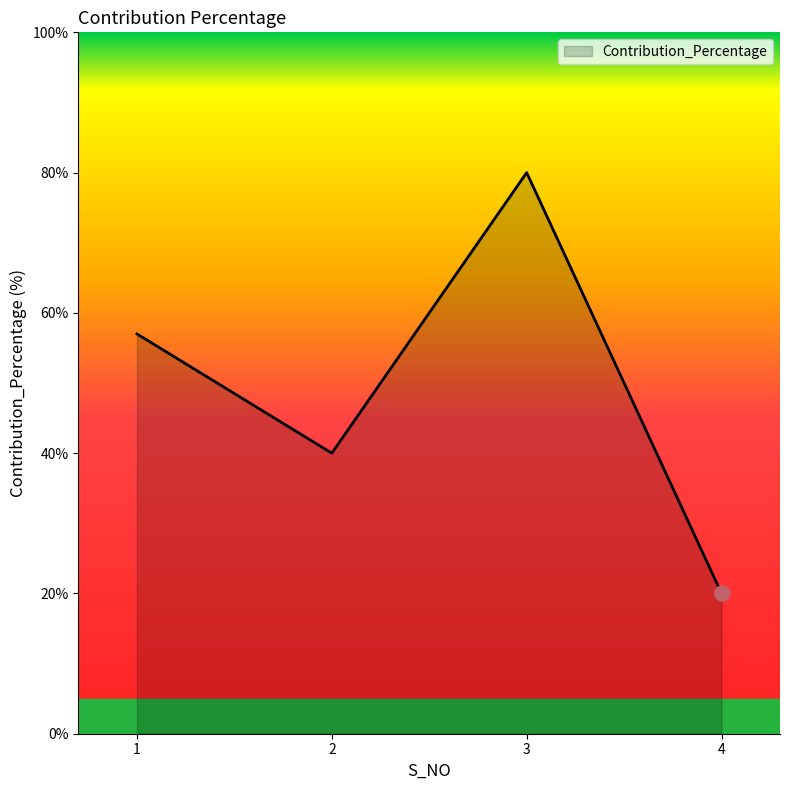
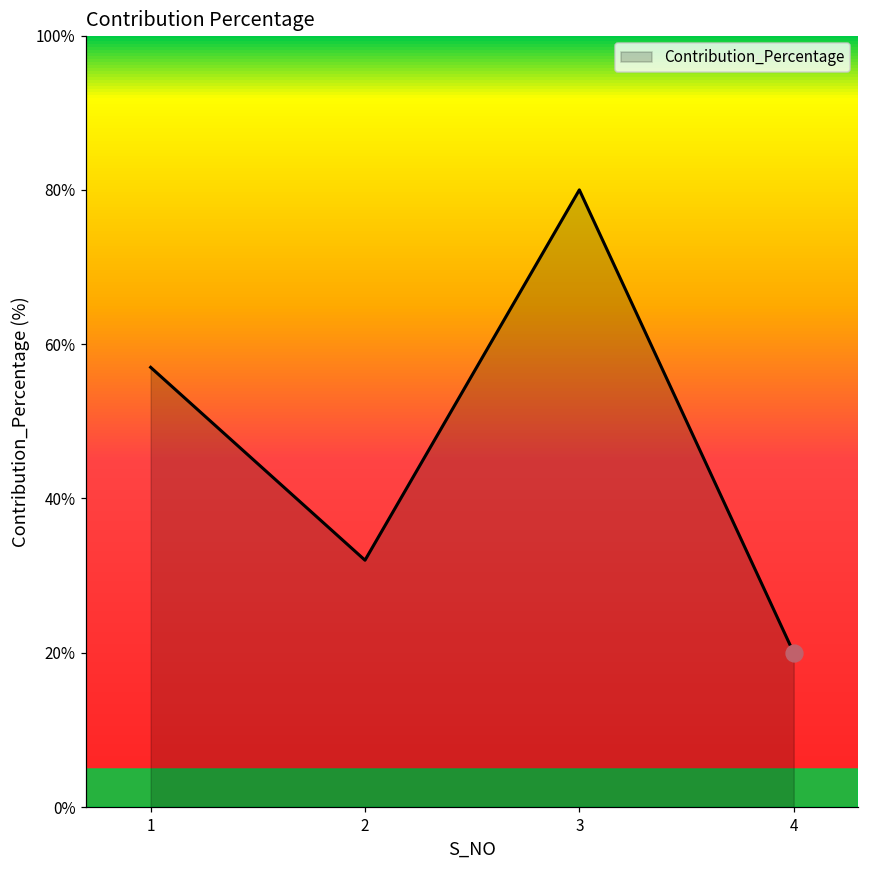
Contribution_Percentage, 2: 40% -> 32%
